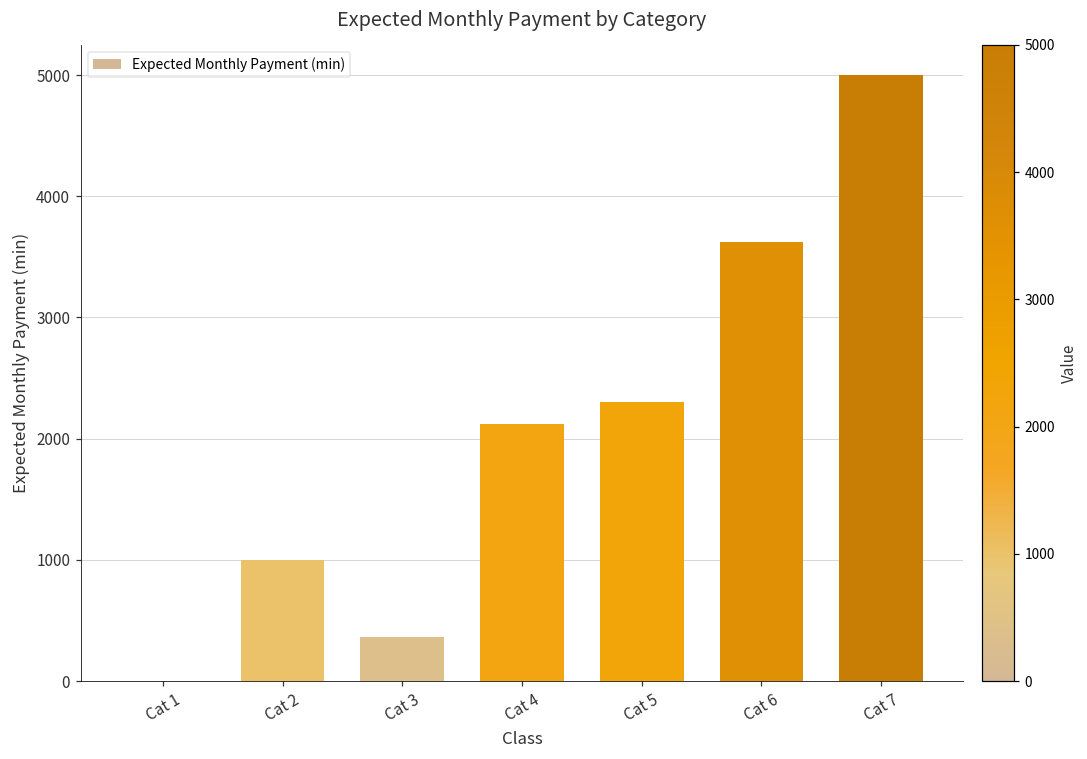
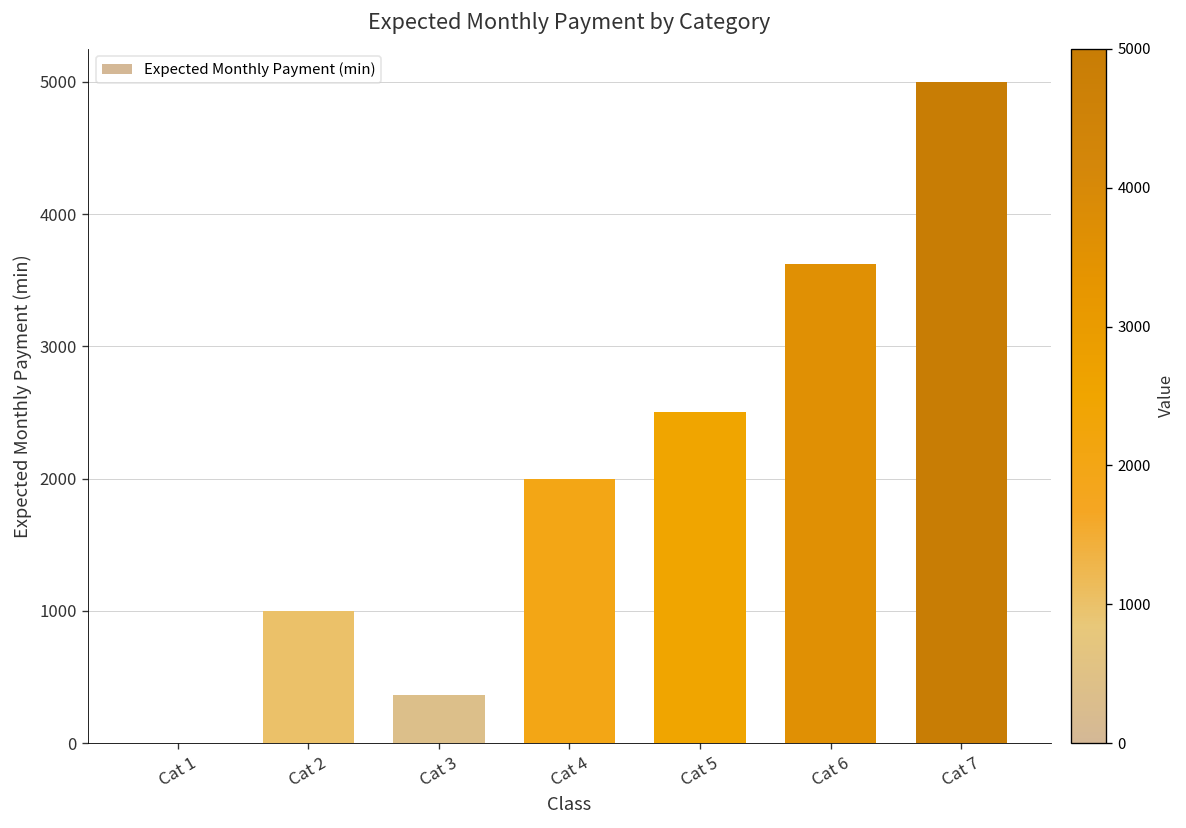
Cat 4: 2130 -> 2000
Cat 5: 2310 -> 2500
